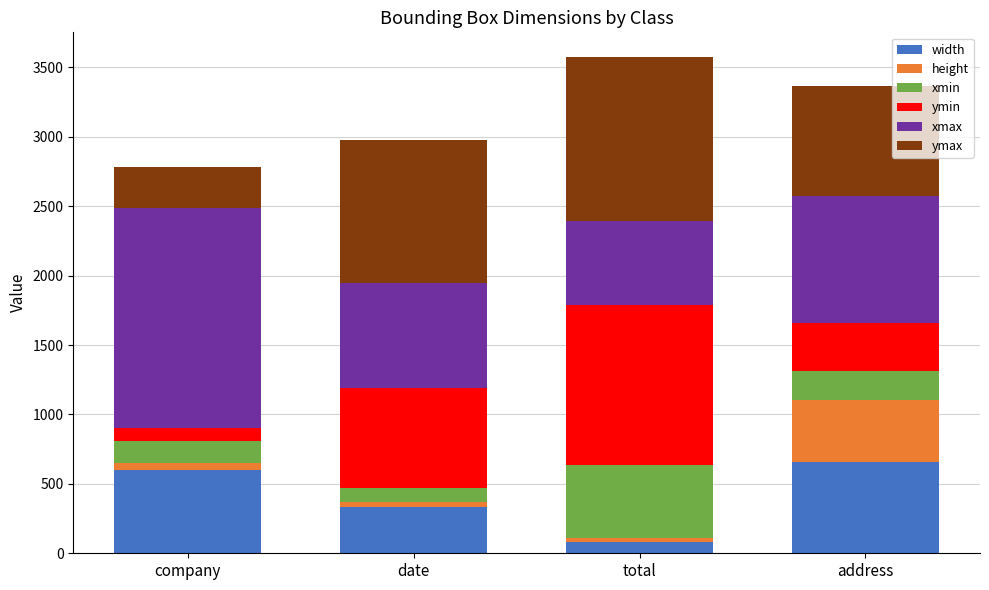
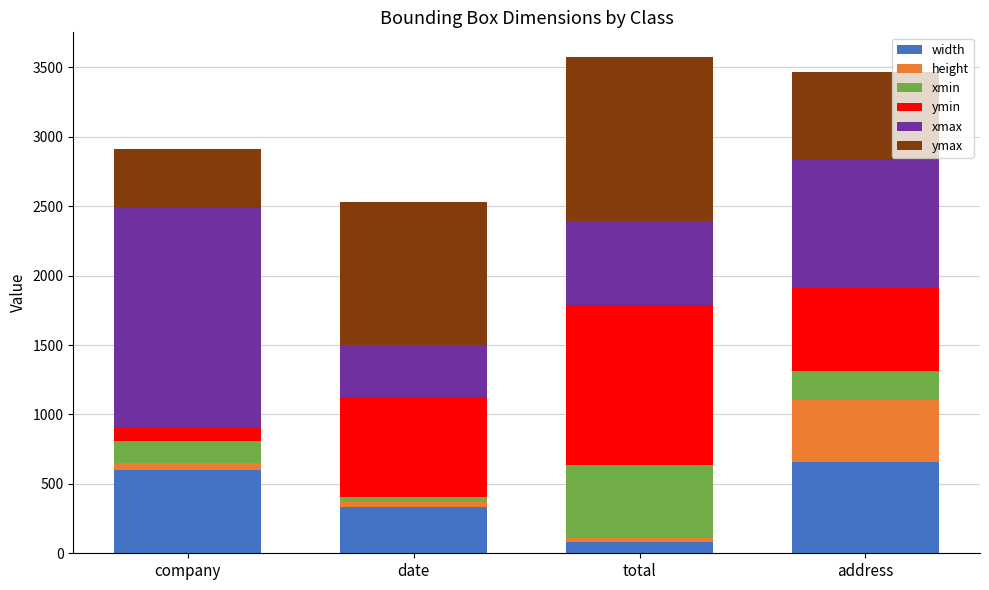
ymax, company: 300 -> 430
xmin, date: 100 -> 40
xmax, date: 760 -> 370
ymin, address: 350 -> 610
ymax, address: 790 -> 630
